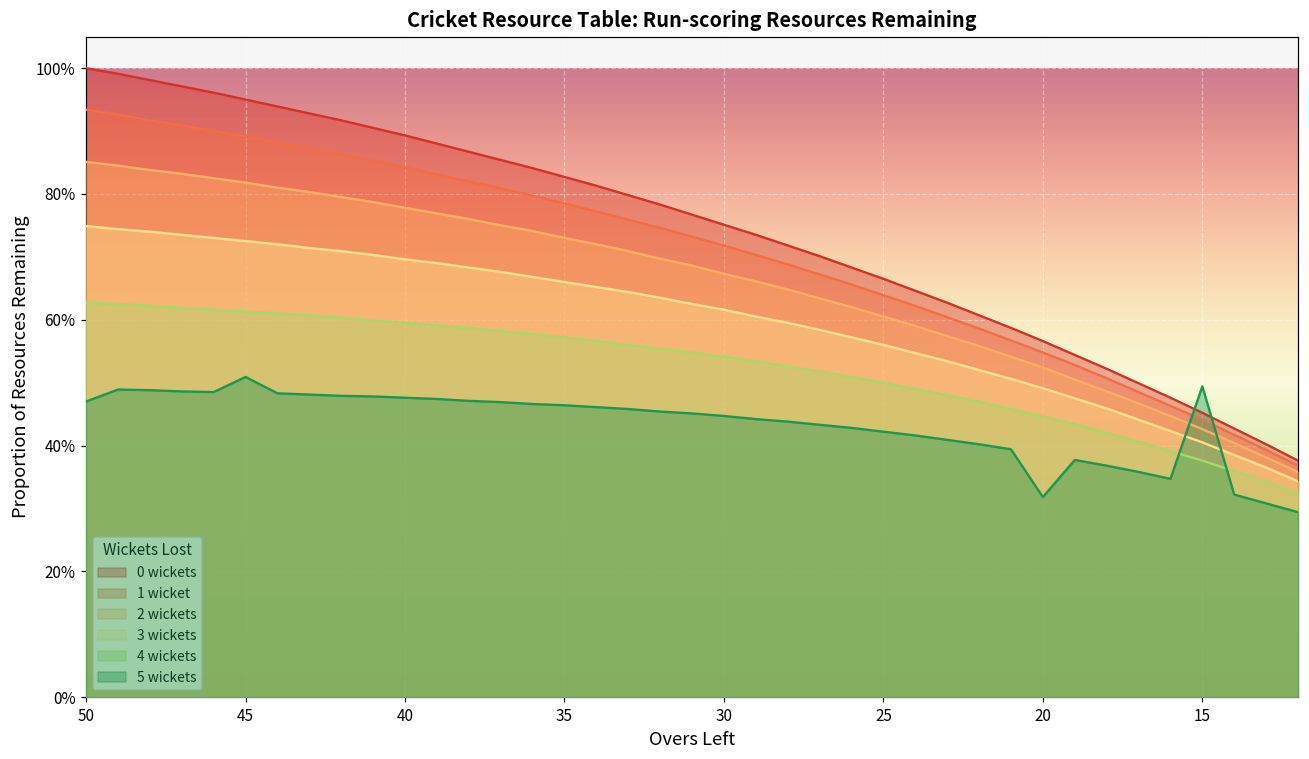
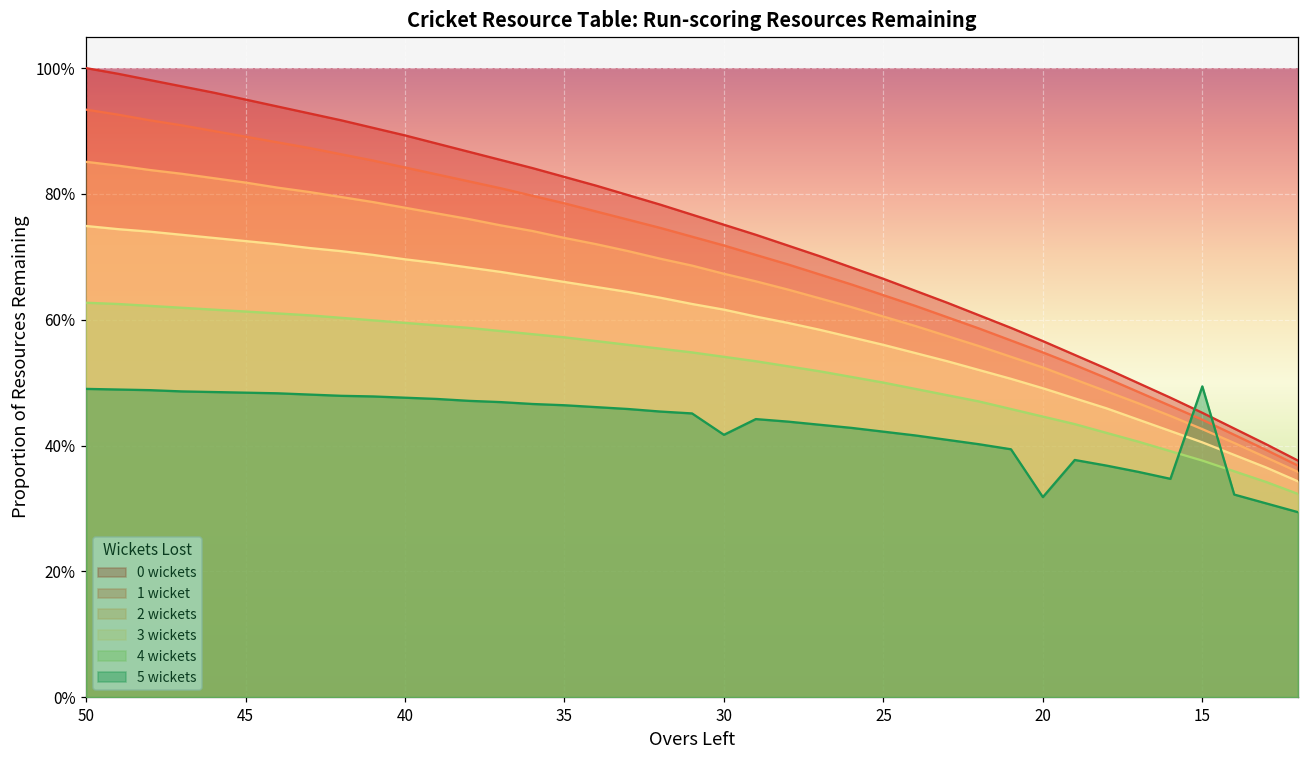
5 wickets, 50: 47% -> 49%
5 wickets, 45: 51% -> 48%
5 wickets, 30: 45% -> 42%
